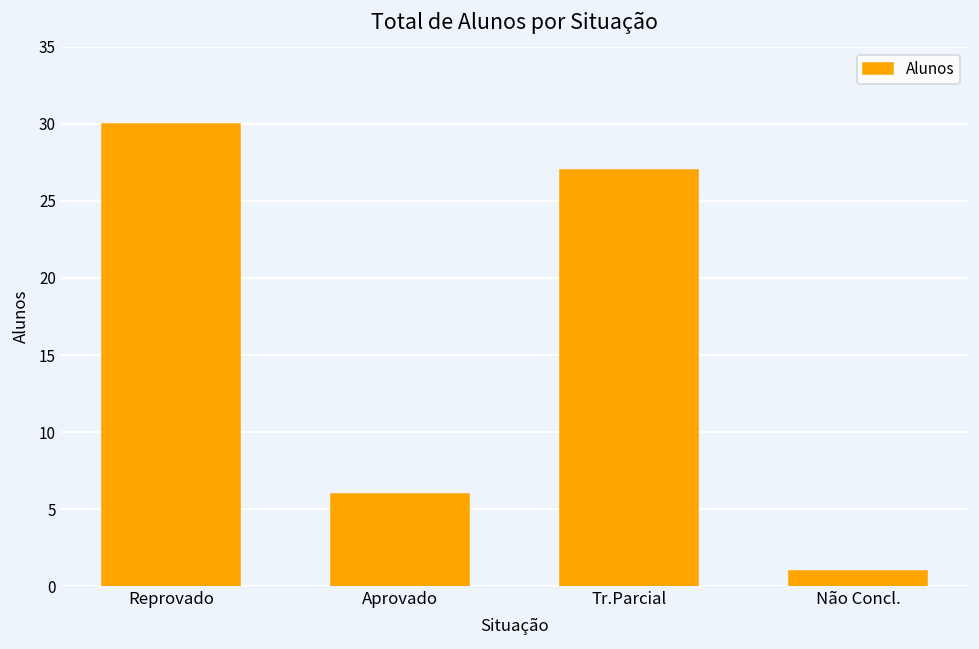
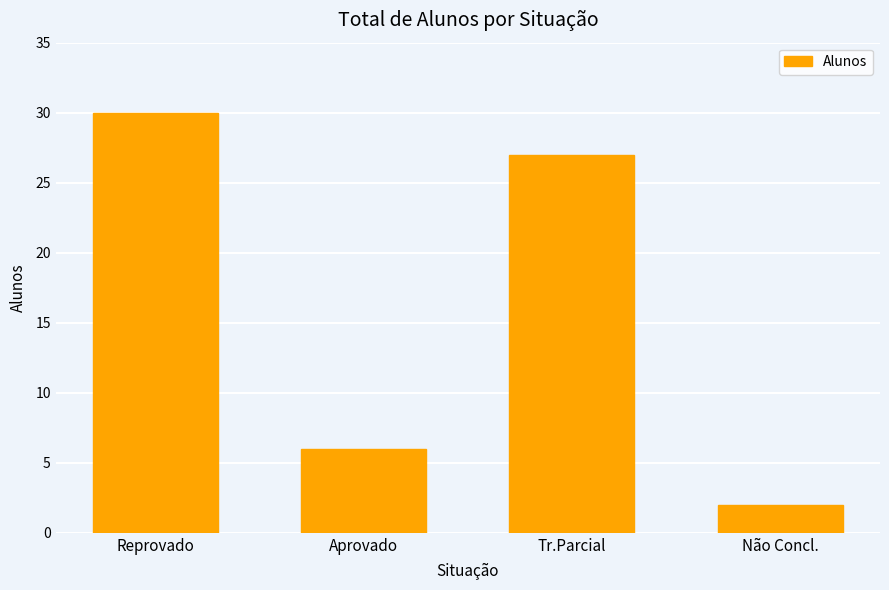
Não Concl.: 1 -> 2
